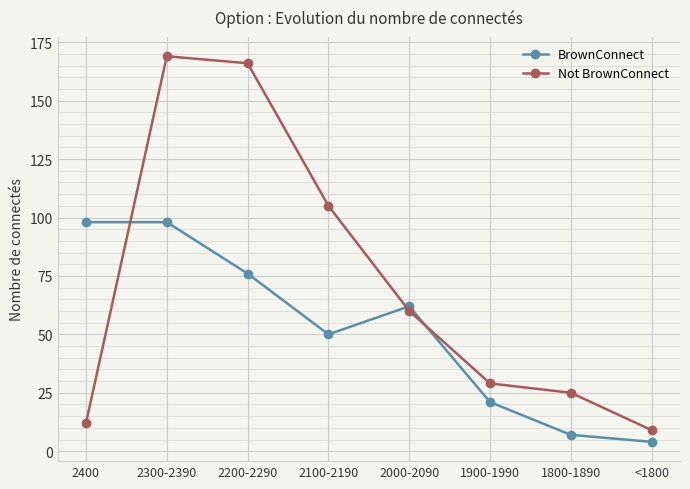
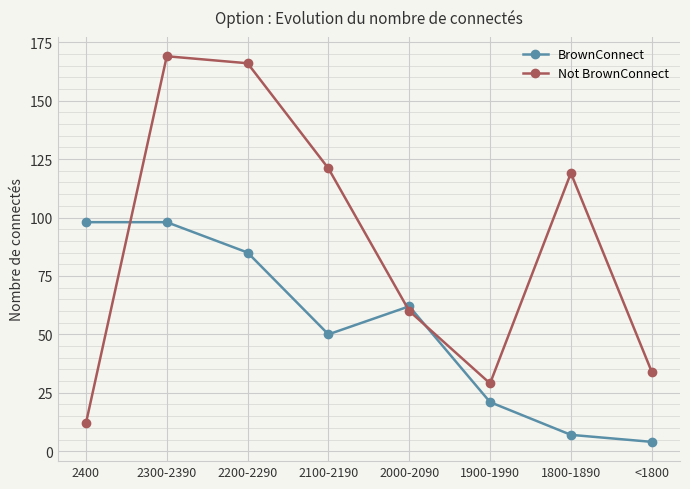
BrownConnect, 2200-2290: 76 -> 85
Not BrownConnect, 2100-2190: 105 -> 121
Not BrownConnect, 1800-1890: 25 -> 119
Not BrownConnect, <1800: 9 -> 34
